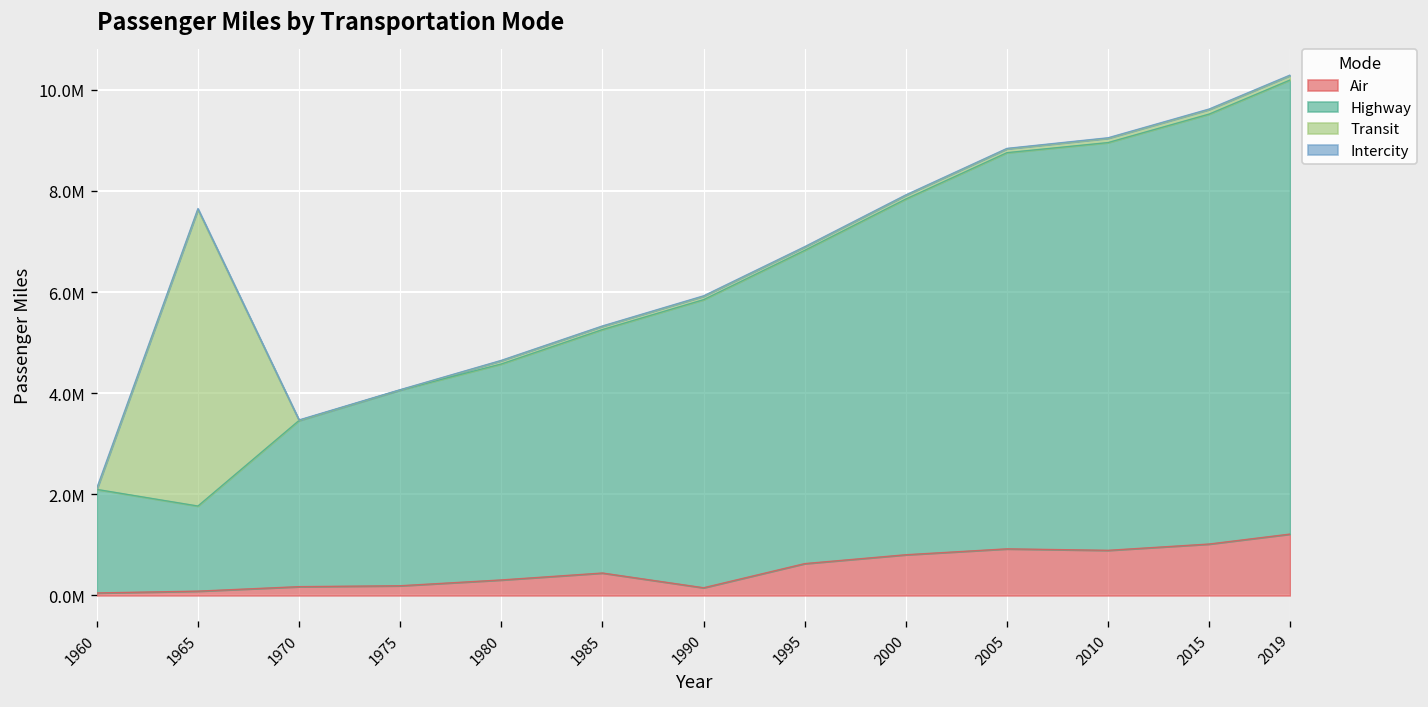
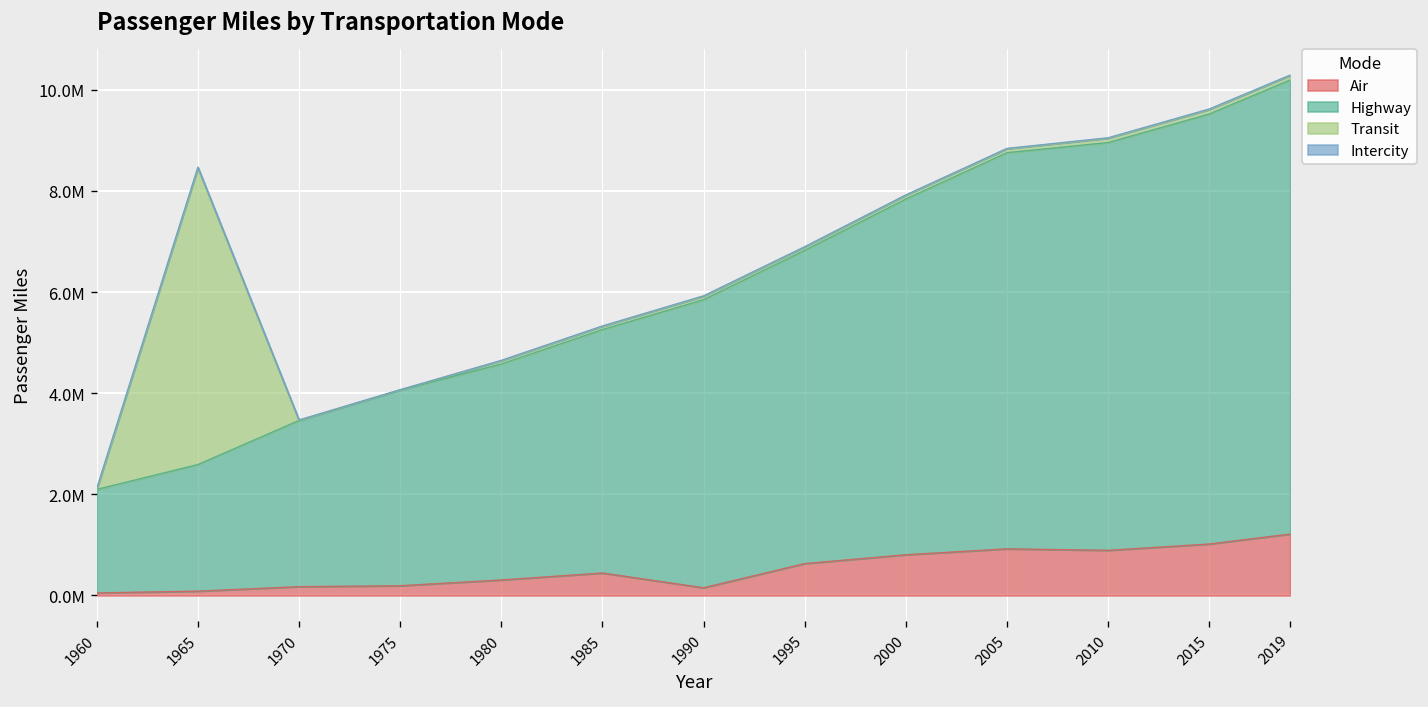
Highway, 1965: 1700000 -> 2500000
